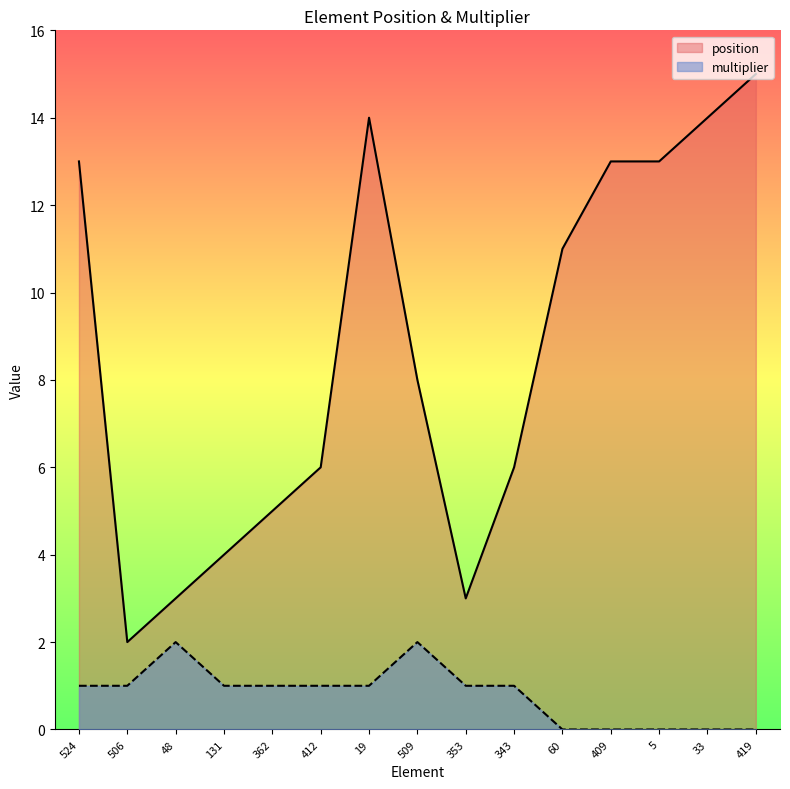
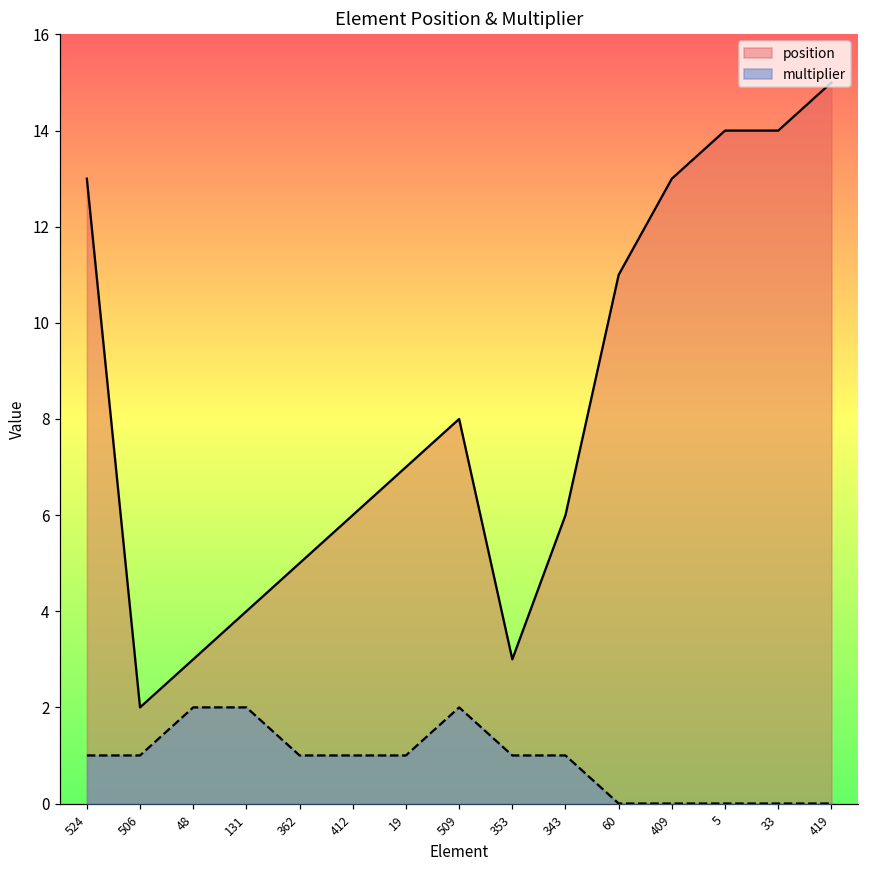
multiplier, 131: 1 -> 2
position, 19: 14 -> 7
position, 5: 13 -> 14
